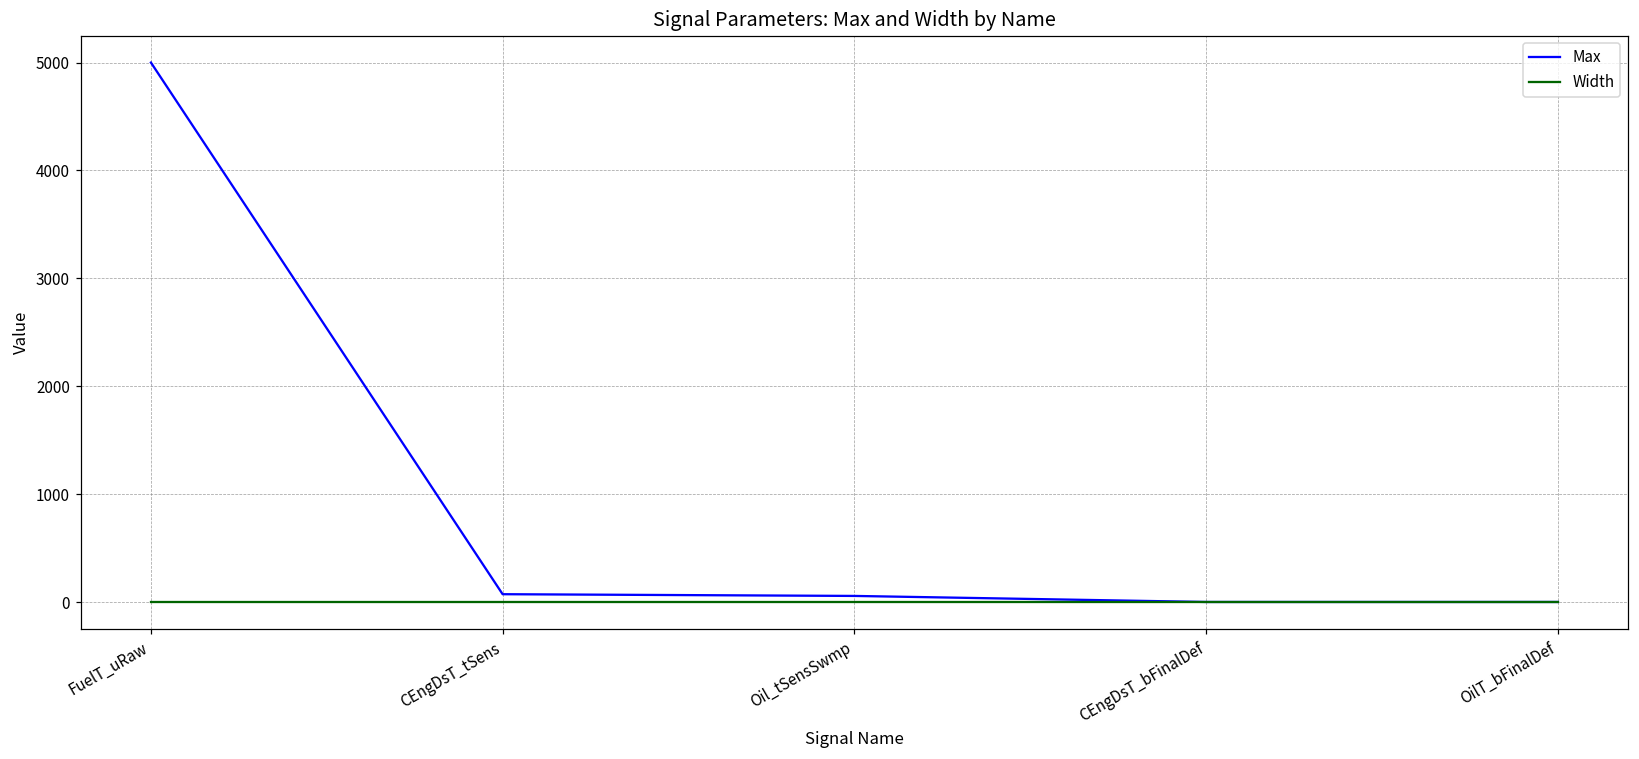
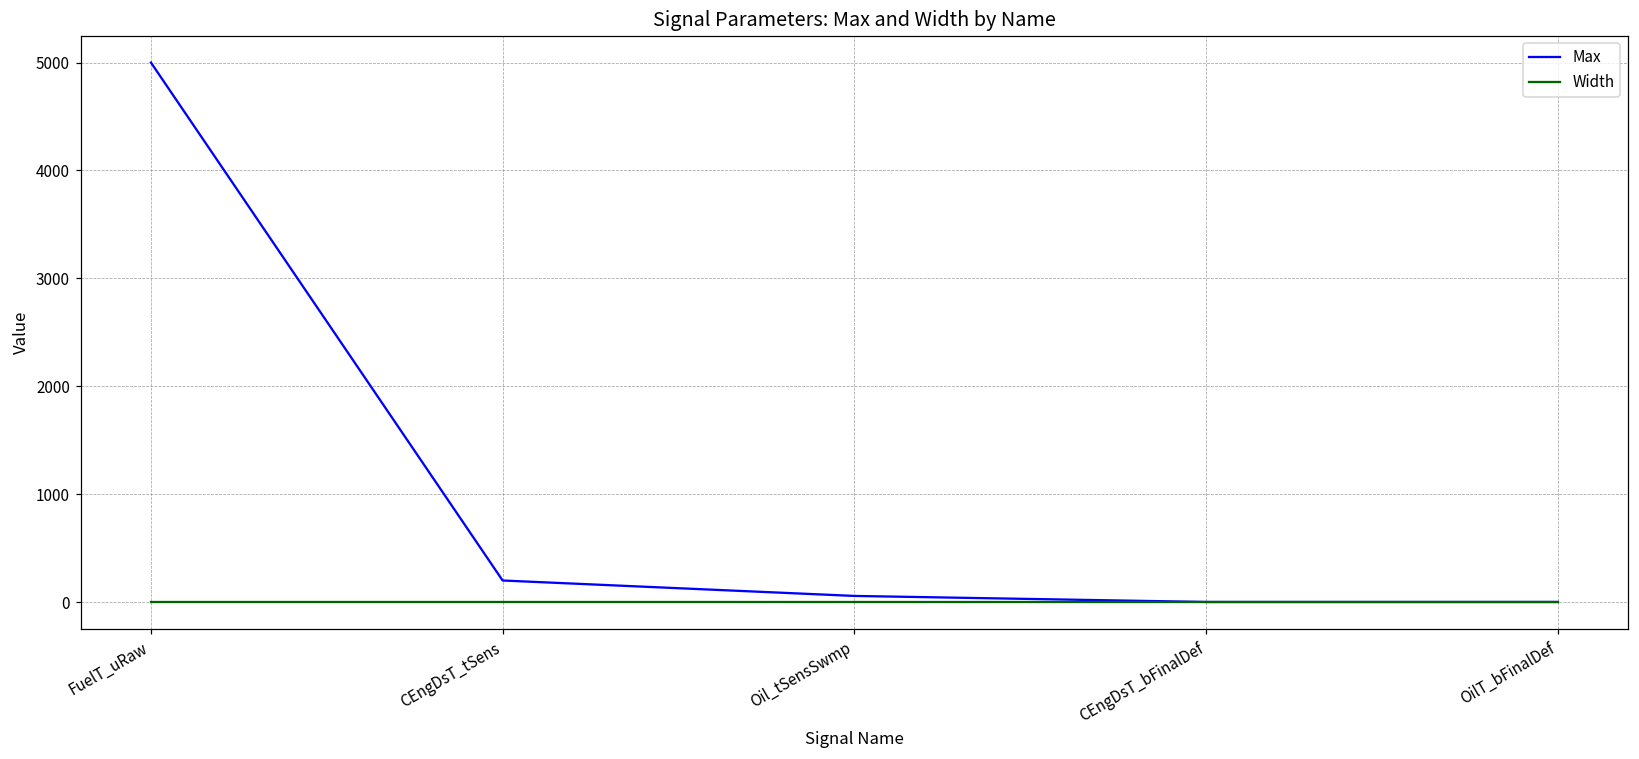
Max, CEngDsT_tSens: 100 -> 200
